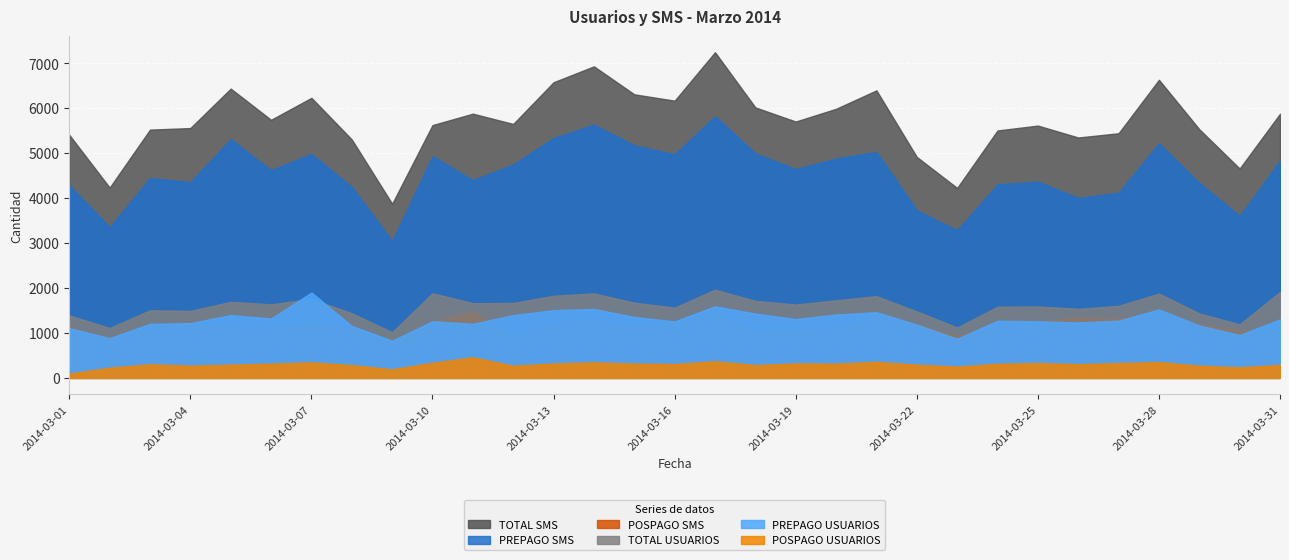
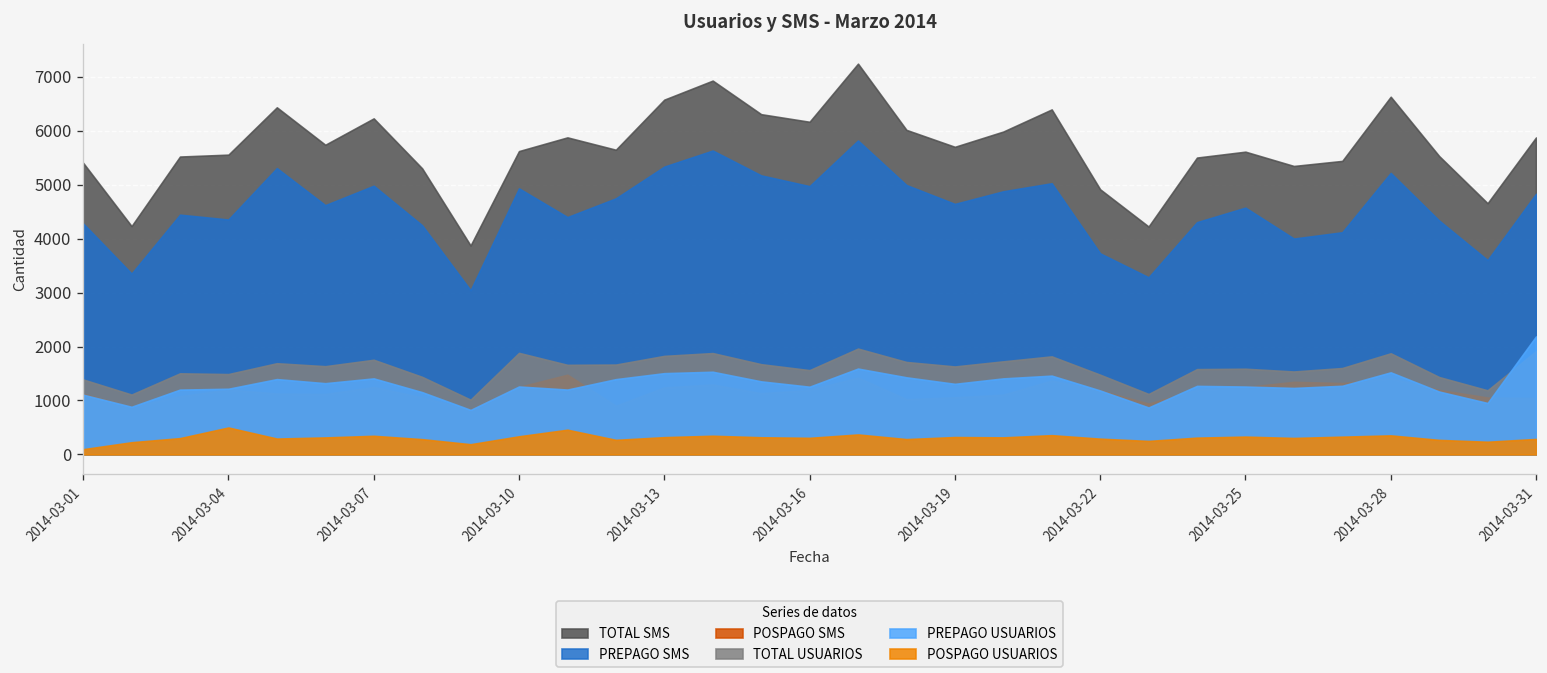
POSPAGO USUARIOS, 2014-03-04: 300 -> 500
PREPAGO USUARIOS, 2014-03-07: 1900 -> 1400
PREPAGO SMS, 2014-03-25: 4400 -> 4600
PREPAGO USUARIOS, 2014-03-31: 1300 -> 2200
